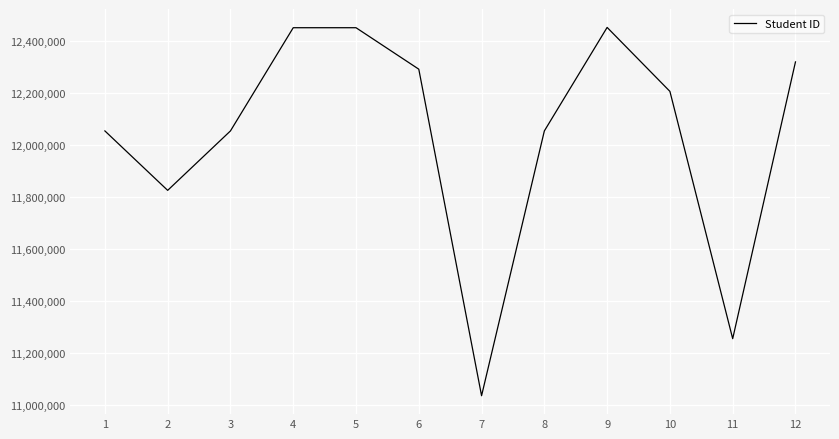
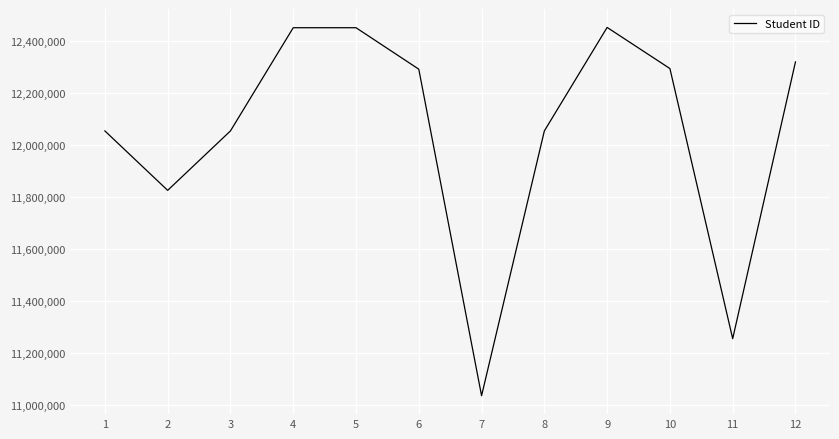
10: 12,210,000 -> 12,290,000
